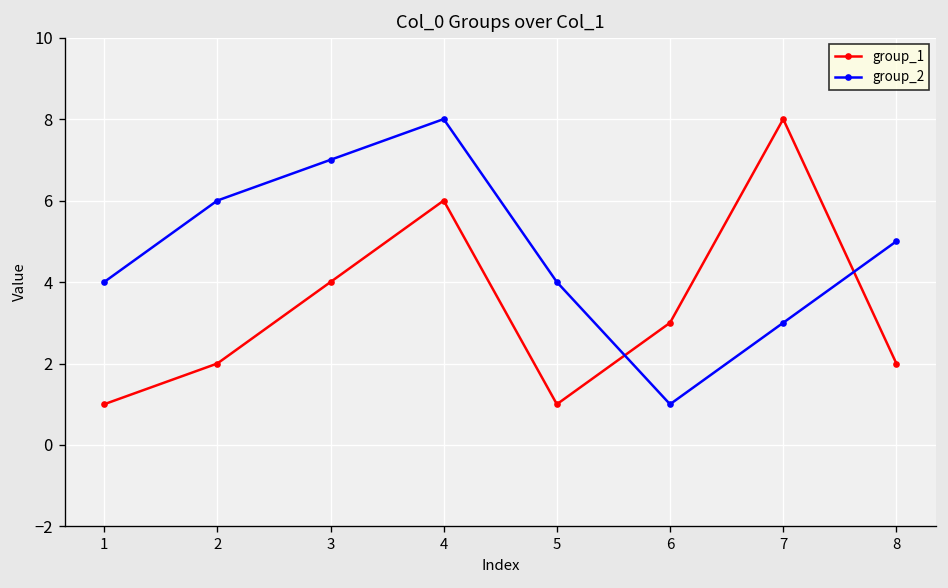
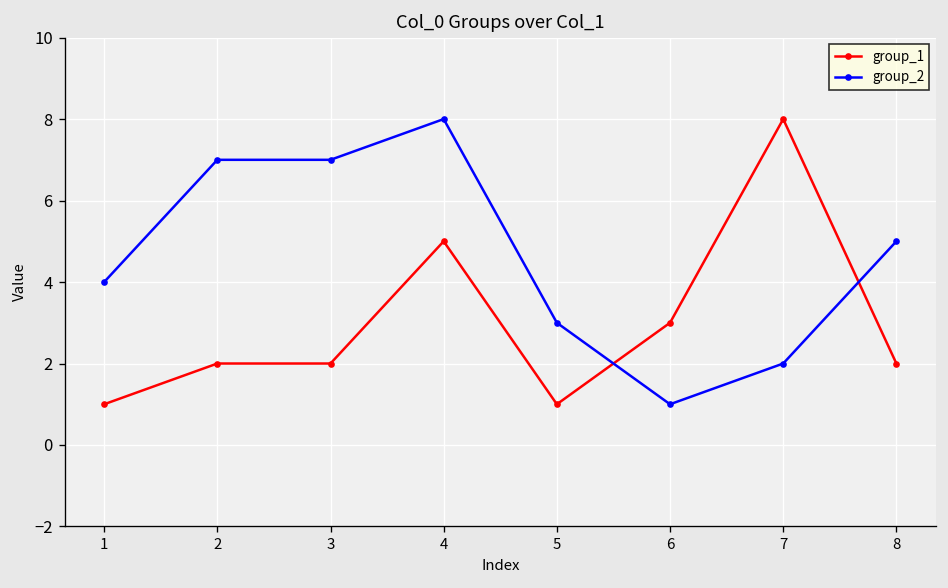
group_2, 2: 6 -> 7
group_1, 3: 4 -> 2
group_1, 4: 6 -> 5
group_2, 5: 4 -> 3
group_2, 7: 3 -> 2
